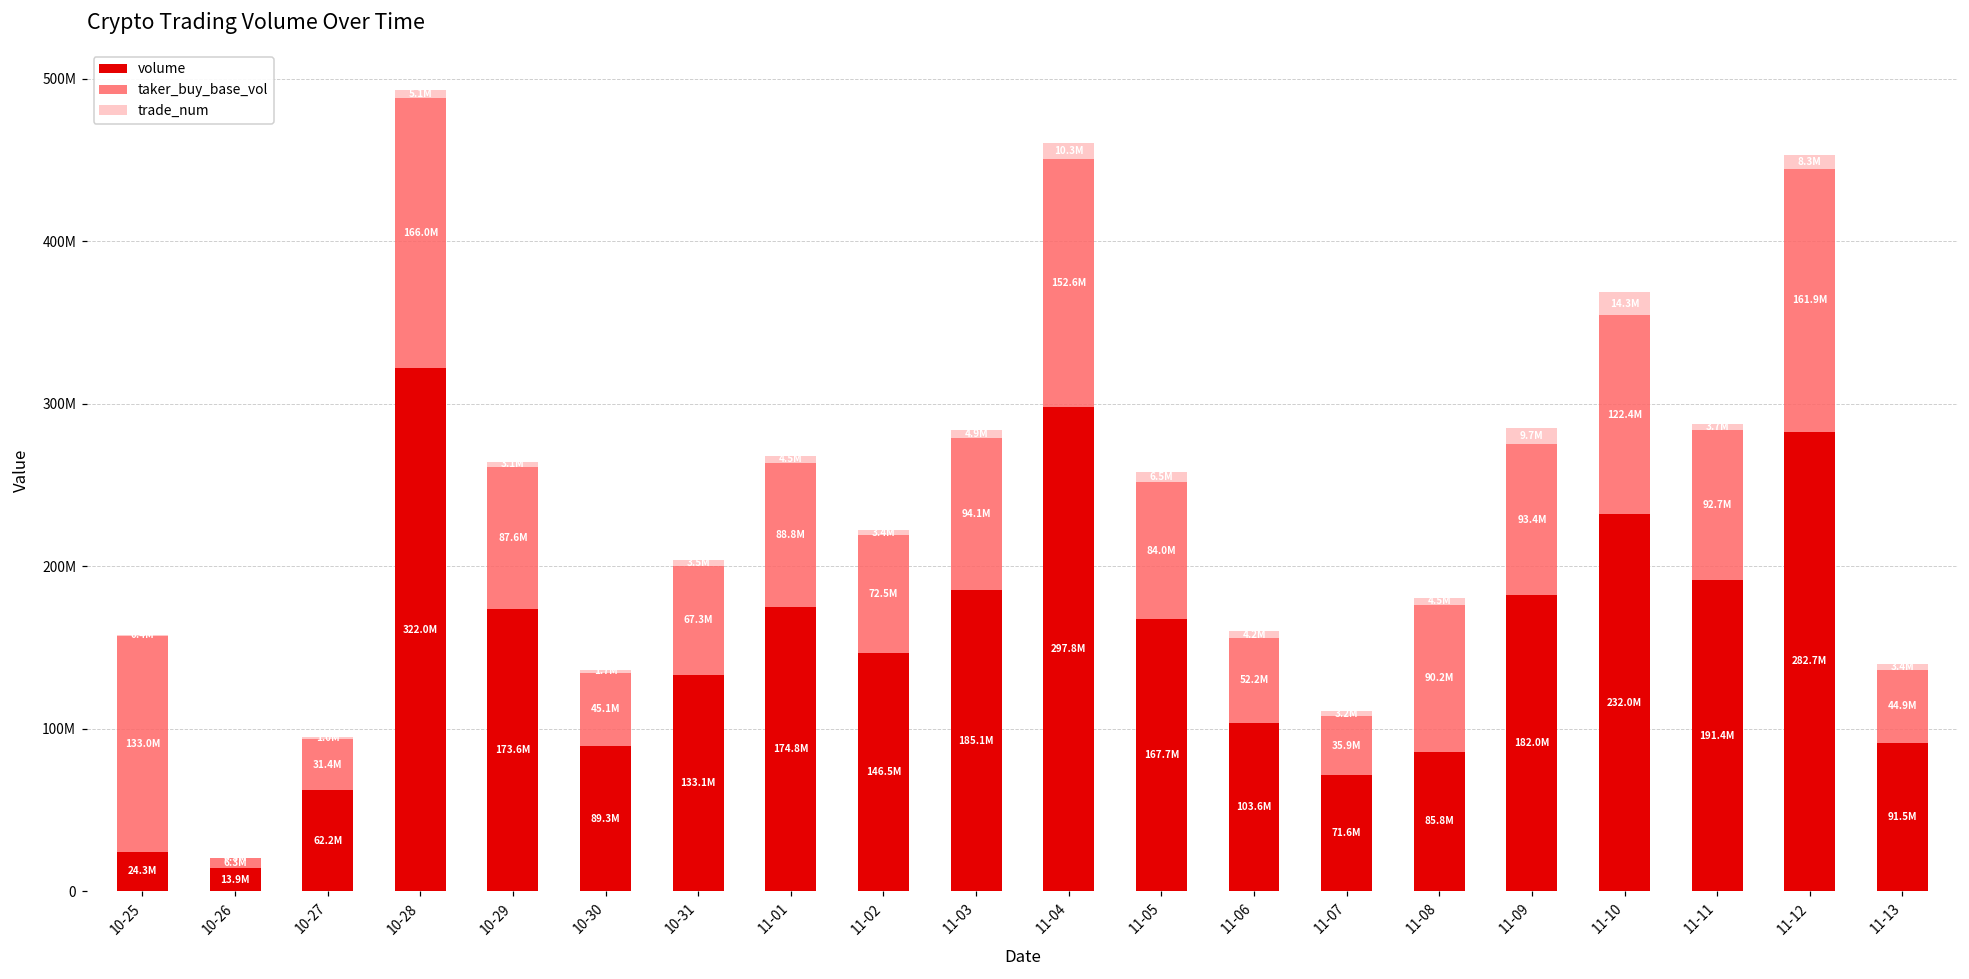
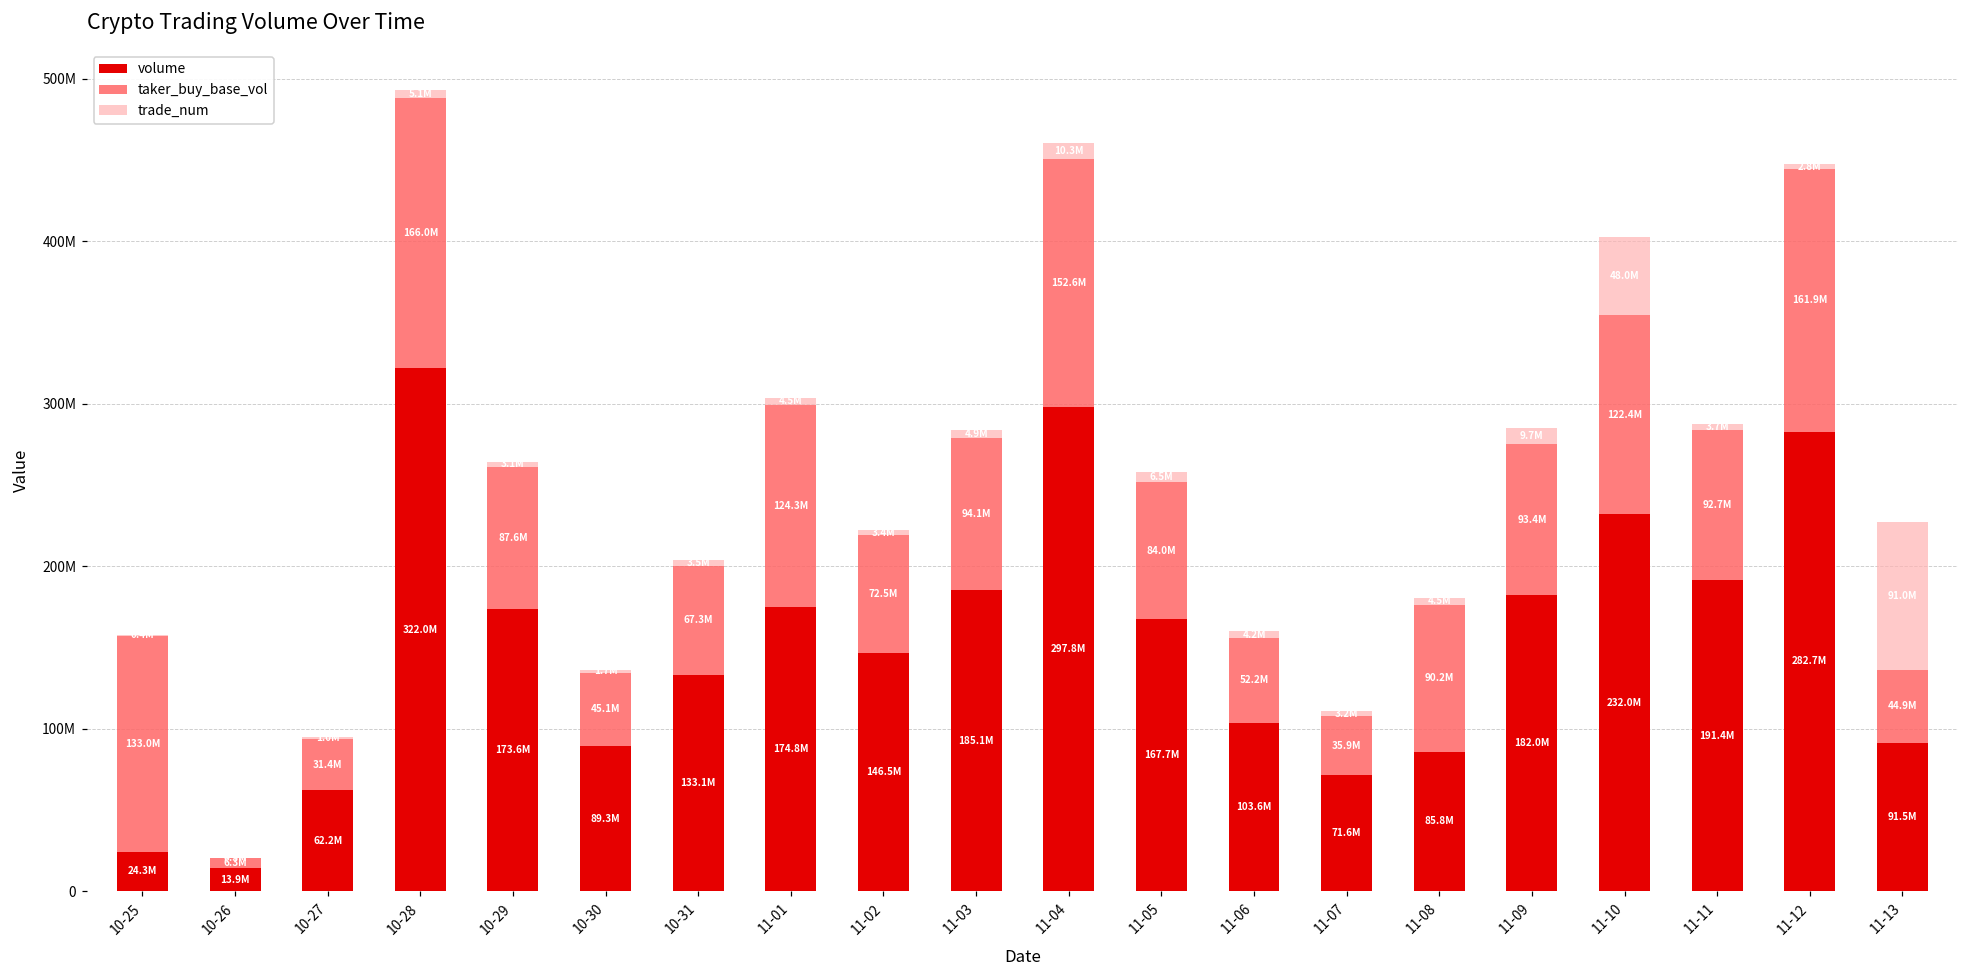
taker_buy_base_vol, 11-01: 88.8M -> 124.3M
trade_num, 11-10: 14.3M -> 48.0M
trade_num, 11-12: 8000000 -> 3000000
trade_num, 11-13: 3000000 -> 91000000
